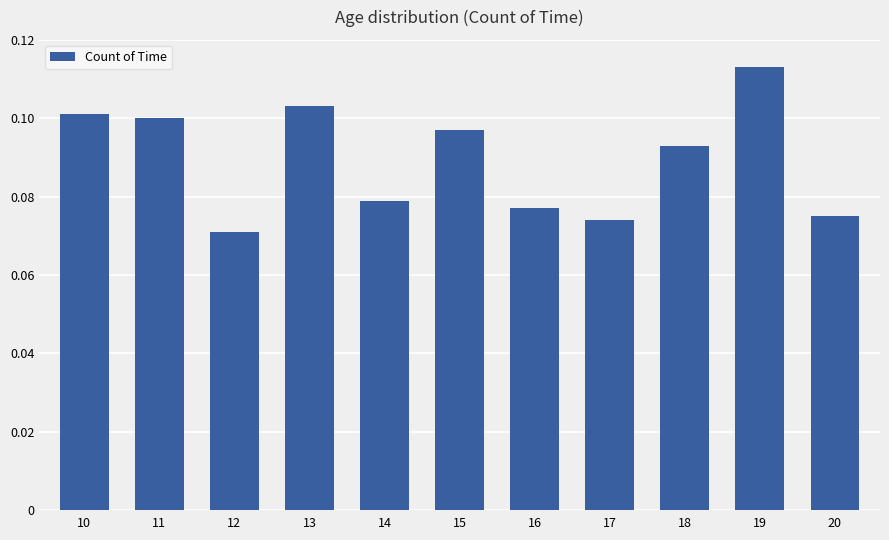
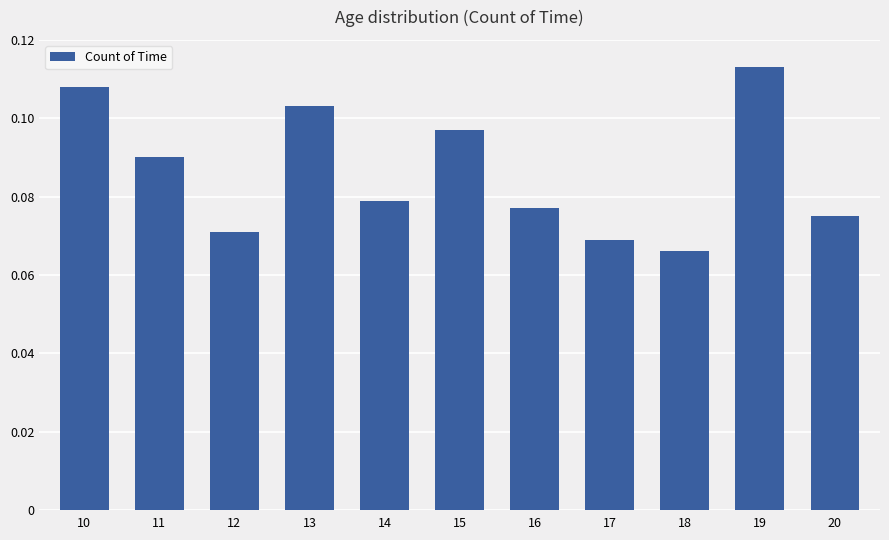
10: 0.101 -> 0.108
11: 0.10 -> 0.09
17: 0.074 -> 0.069
18: 0.093 -> 0.066
